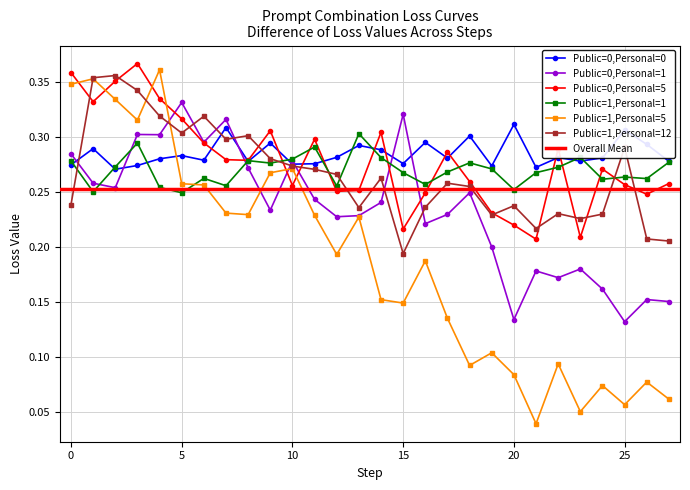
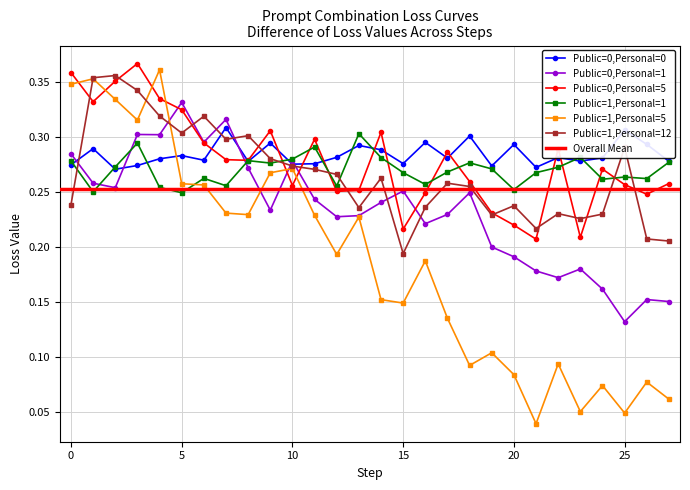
Public=0,Personal=5, 5: 0.316 -> 0.325
Public=0,Personal=1, 15: 0.320 -> 0.251
Public=0,Personal=0, 20: 0.311 -> 0.293
Public=0,Personal=1, 20: 0.134 -> 0.191
Public=1,Personal=5, 25: 0.056 -> 0.049
